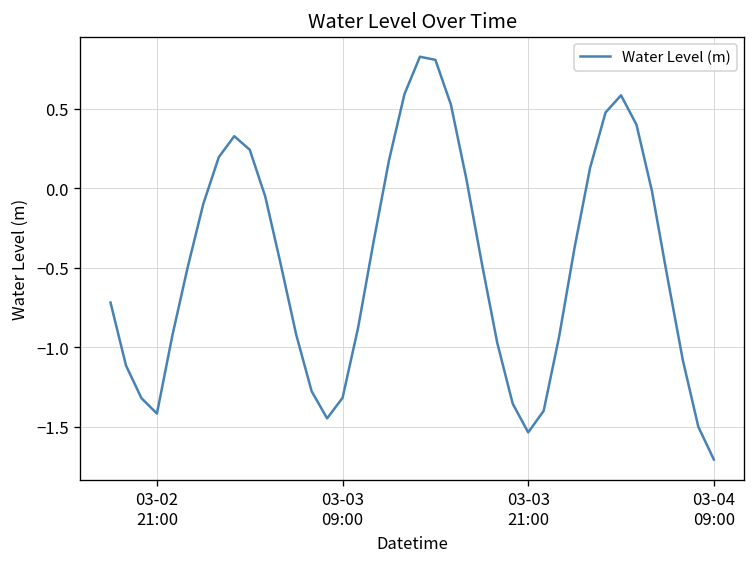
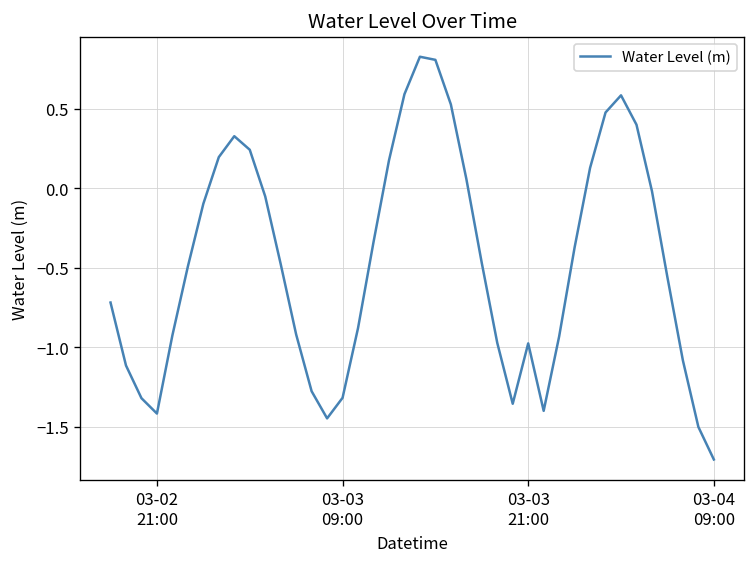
03-03 21:00: -1.54 -> -0.98
